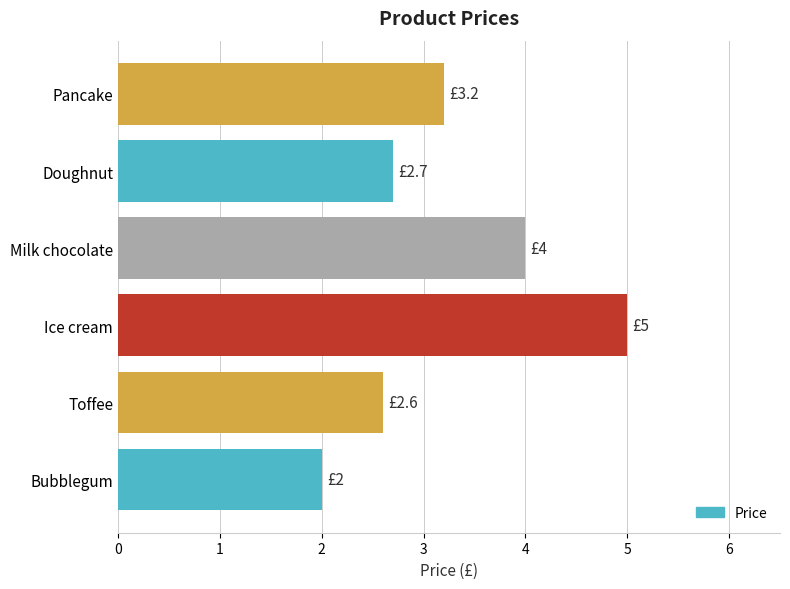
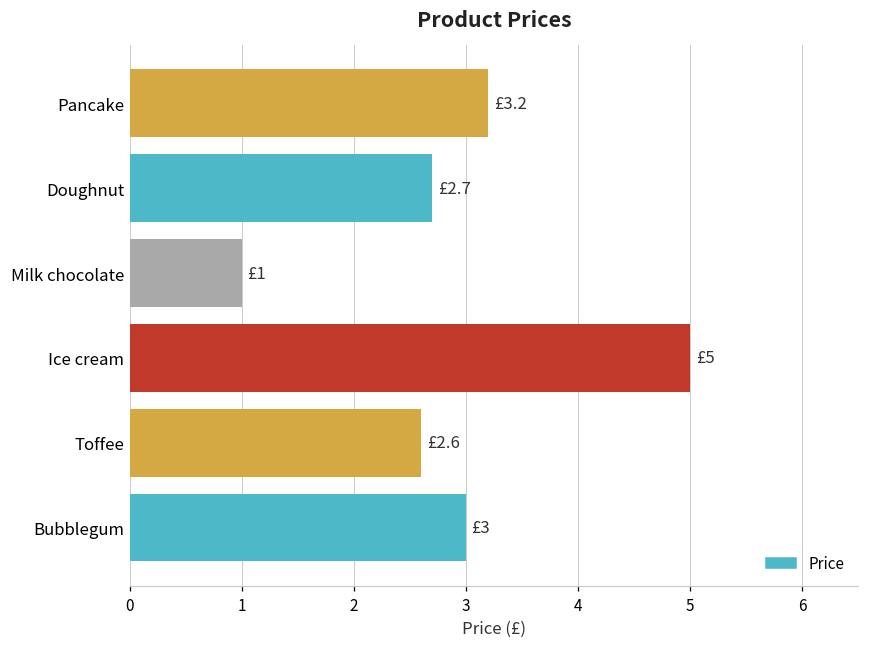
Milk chocolate: £4 -> £1
Bubblegum: £2 -> £3
